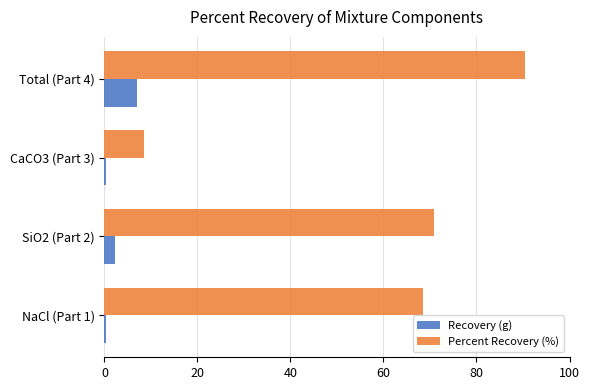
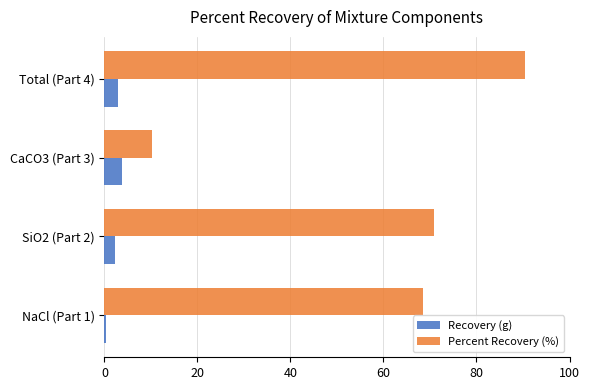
Recovery (g), Total (Part 4): 7 -> 3
Percent Recovery (%), CaCO3 (Part 3): 9 -> 10
Recovery (g), CaCO3 (Part 3): 0 -> 4
